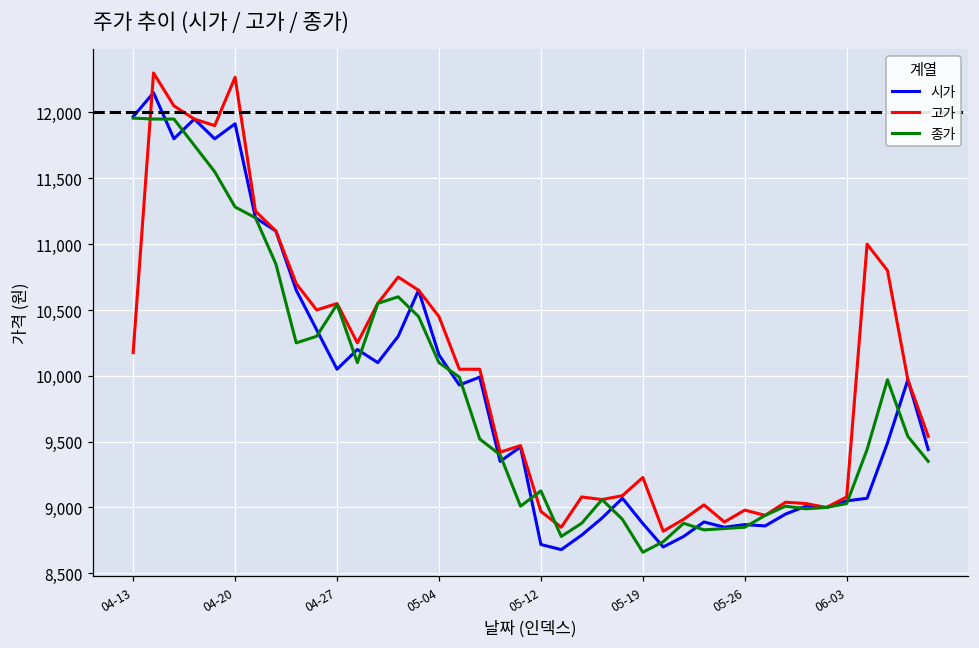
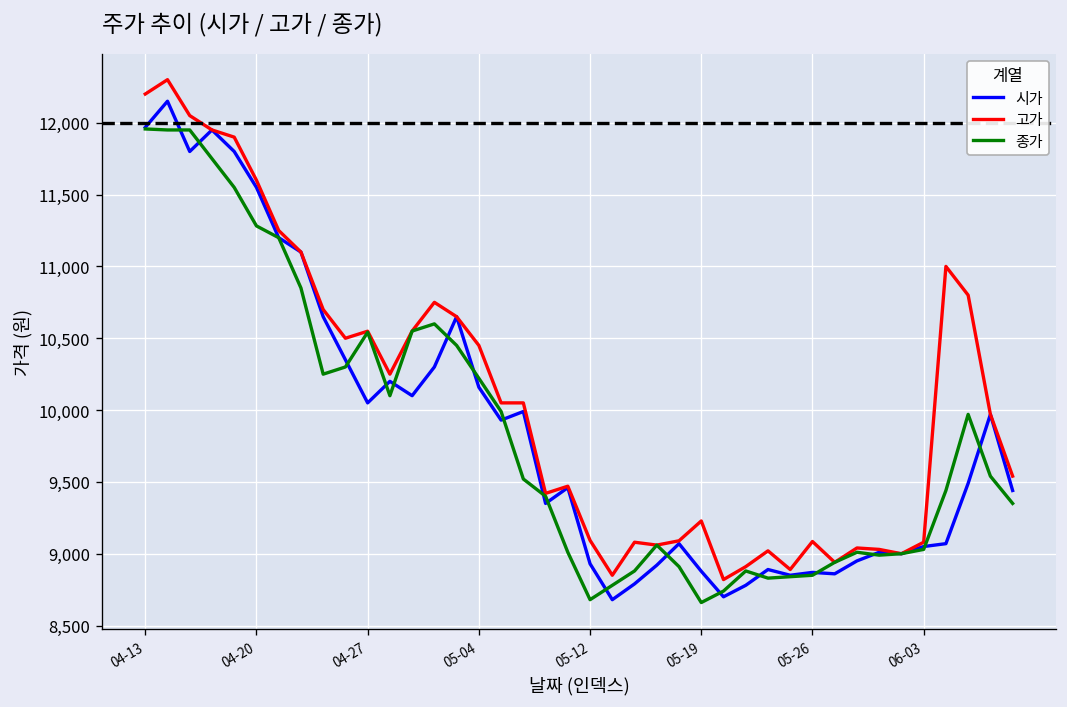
고가, 04-13: 10,180 -> 12,200
시가, 04-20: 11,910 -> 11,550
고가, 04-20: 12,270 -> 11,600
종가, 05-04: 10,100 -> 10,220
시가, 05-12: 8,720 -> 8,930
고가, 05-12: 8,970 -> 9,090
종가, 05-12: 9,130 -> 8,680
고가, 05-26: 8,980 -> 9,090
